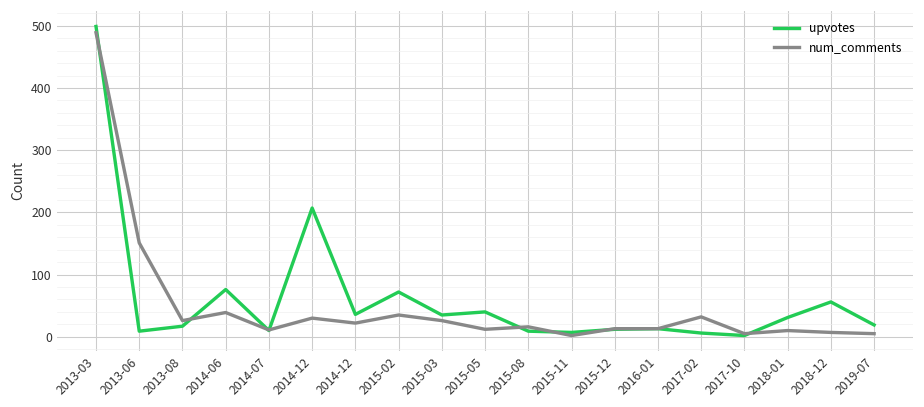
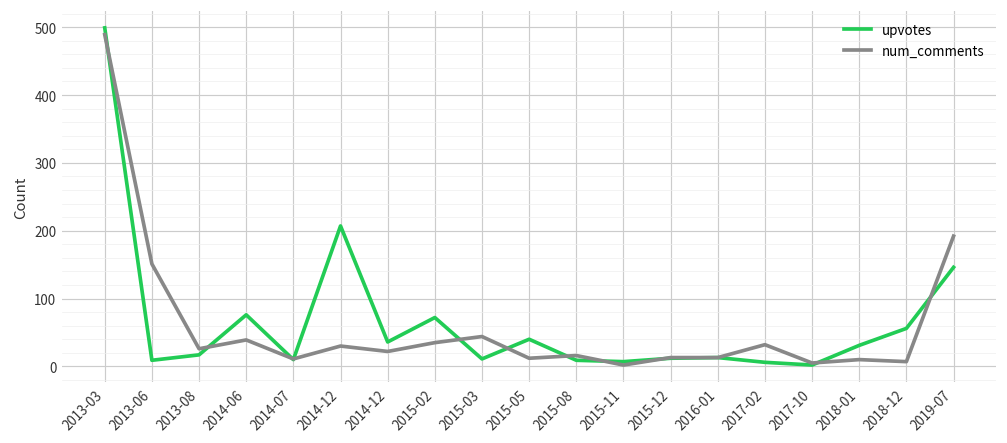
upvotes, 2015-03: 40 -> 10
num_comments, 2015-03: 30 -> 40
upvotes, 2019-07: 20 -> 150
num_comments, 2019-07: 10 -> 190
